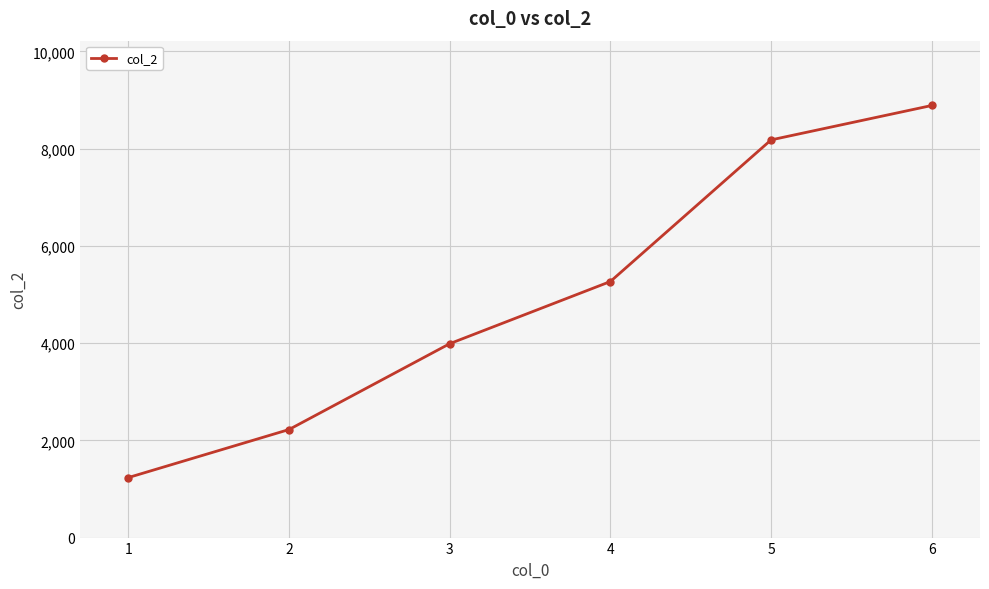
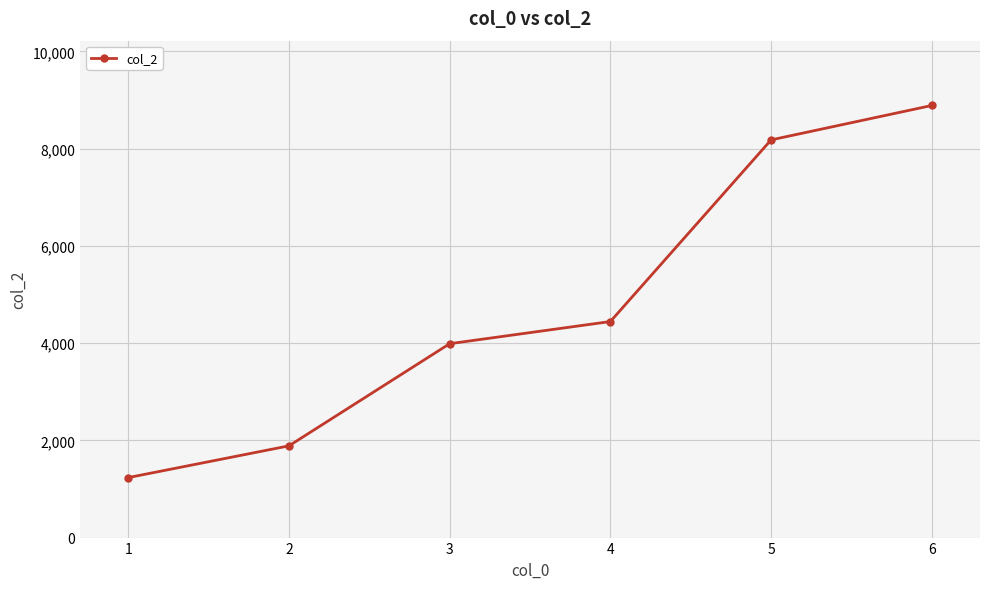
2: 2,200 -> 1,900
4: 5,300 -> 4,400
